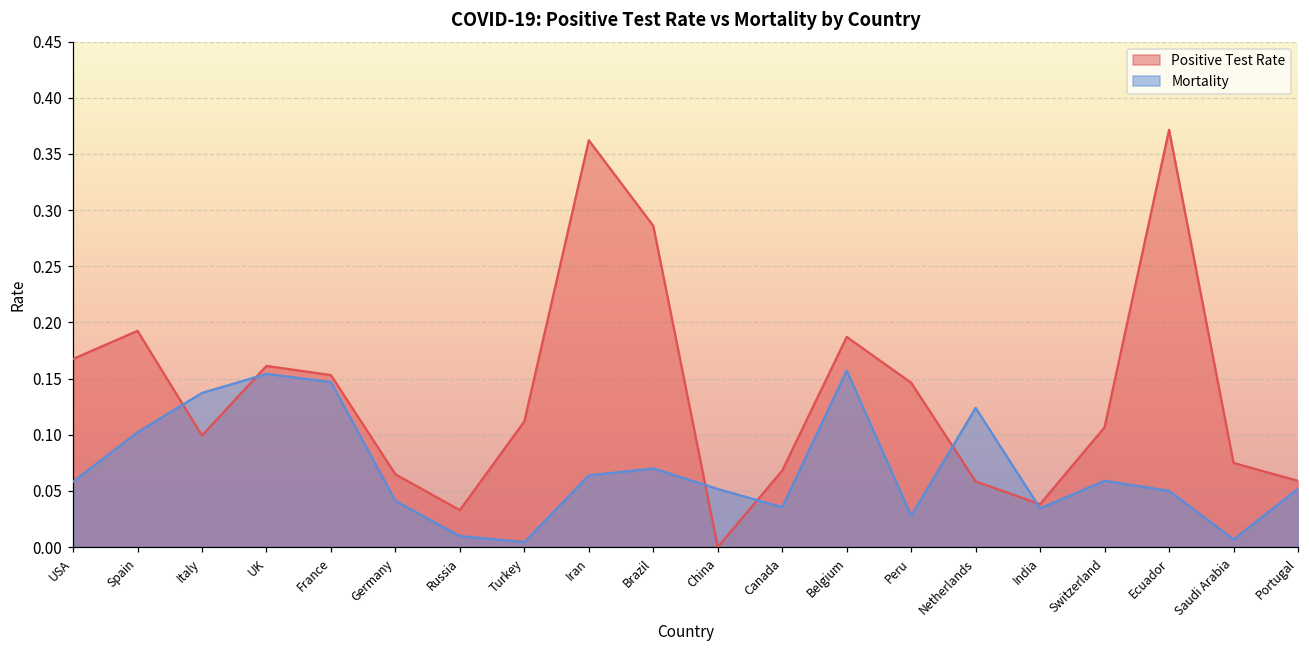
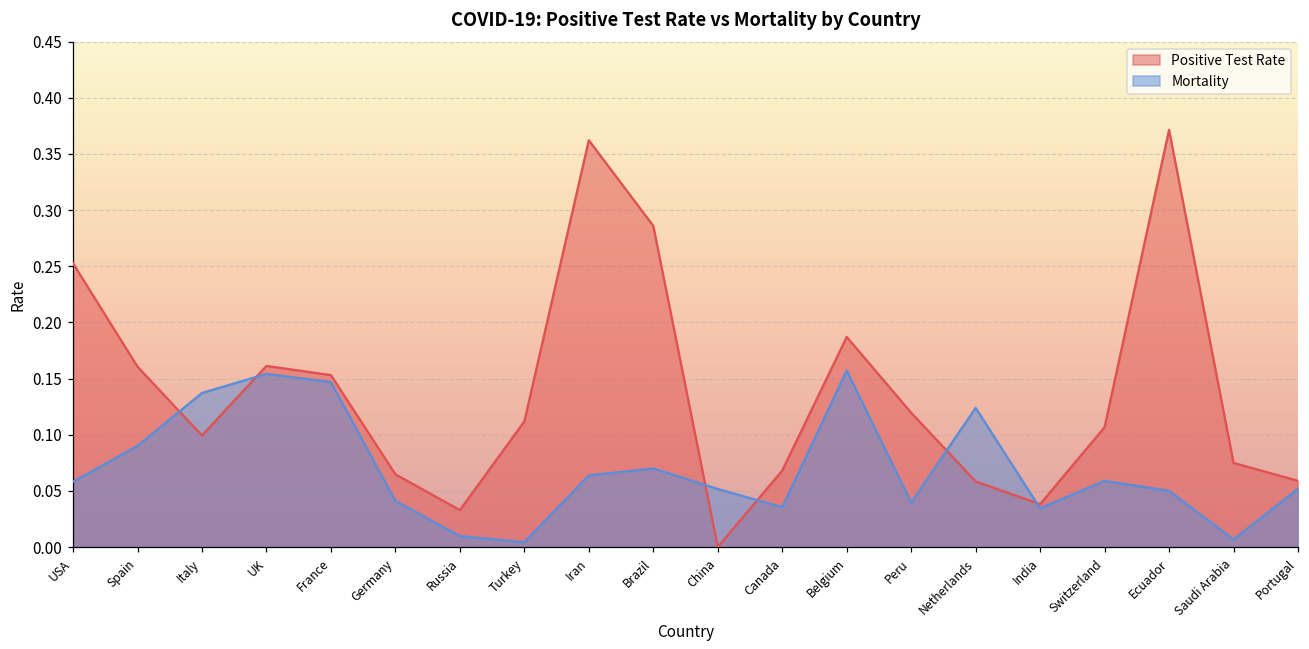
Positive Test Rate, USA: 0.168 -> 0.253
Positive Test Rate, Spain: 0.193 -> 0.161
Mortality, Spain: 0.102 -> 0.090
Positive Test Rate, Peru: 0.146 -> 0.120
Mortality, Peru: 0.028 -> 0.040
